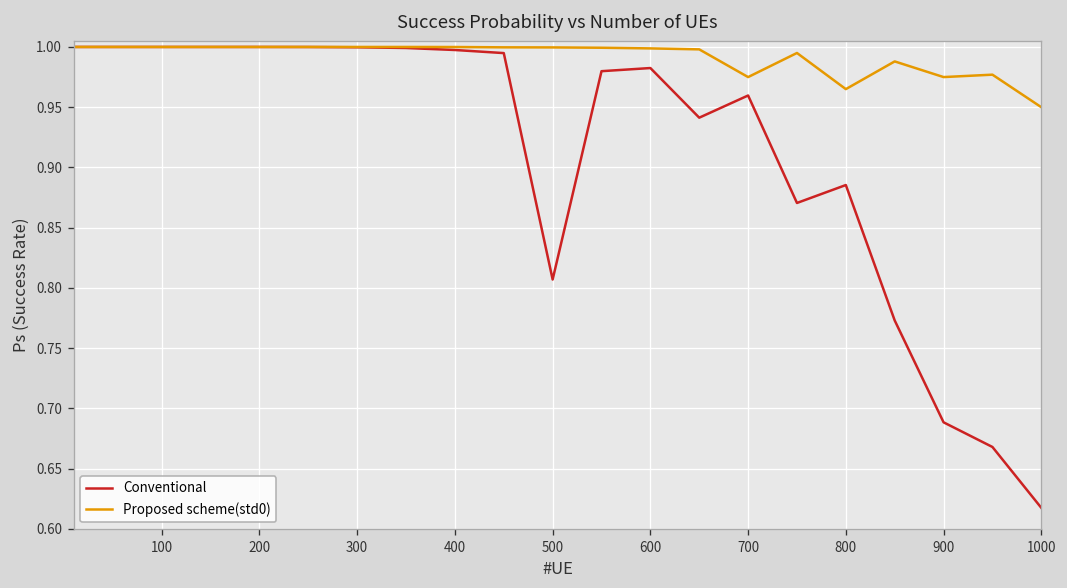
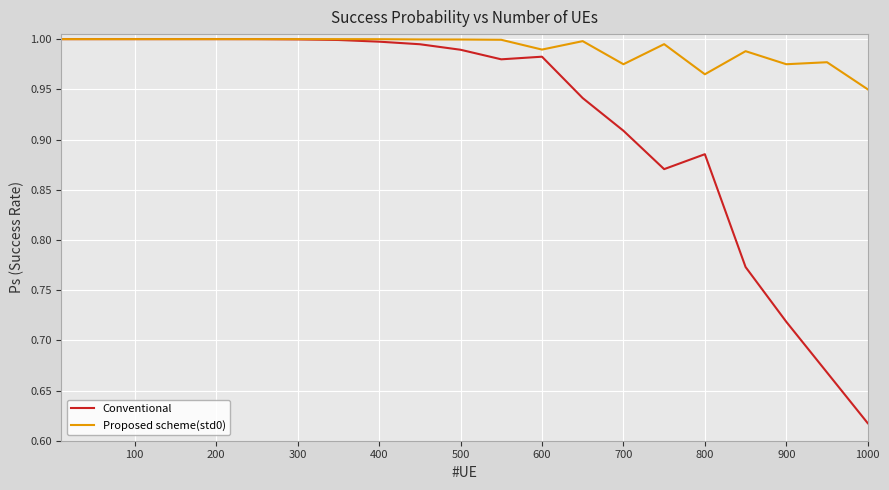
Conventional, 500: 0.807 -> 0.989
Proposed scheme(std0), 600: 0.999 -> 0.990
Conventional, 700: 0.960 -> 0.909
Conventional, 900: 0.688 -> 0.718
